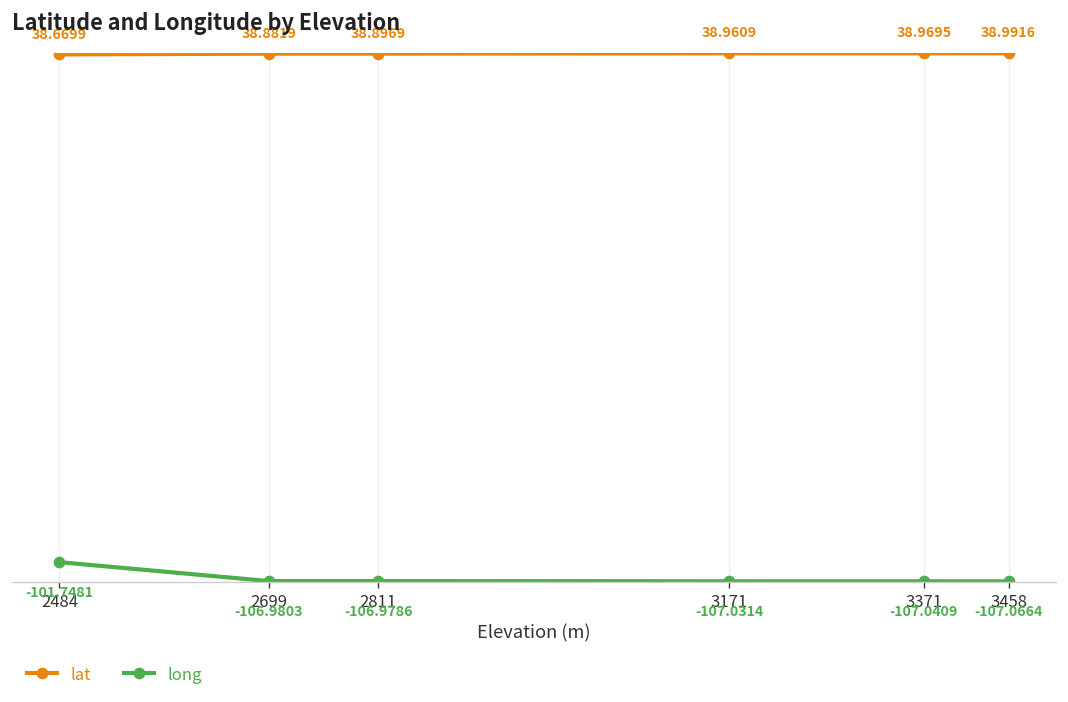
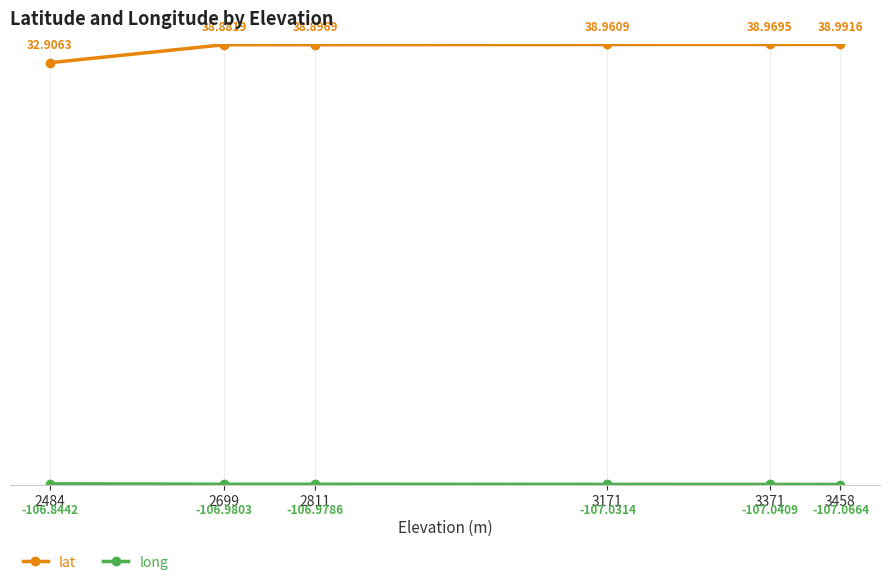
lat, 2484: 38.6699 -> 32.9063
long, 2484: -101.7481 -> -106.8442
